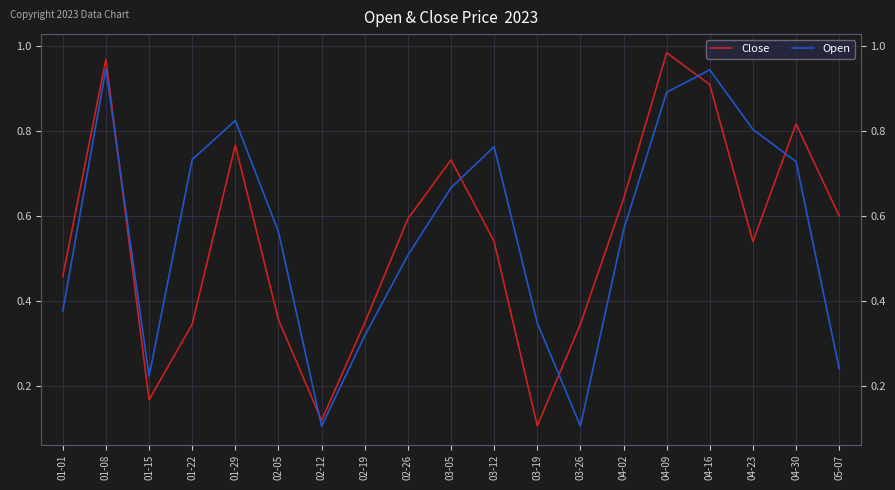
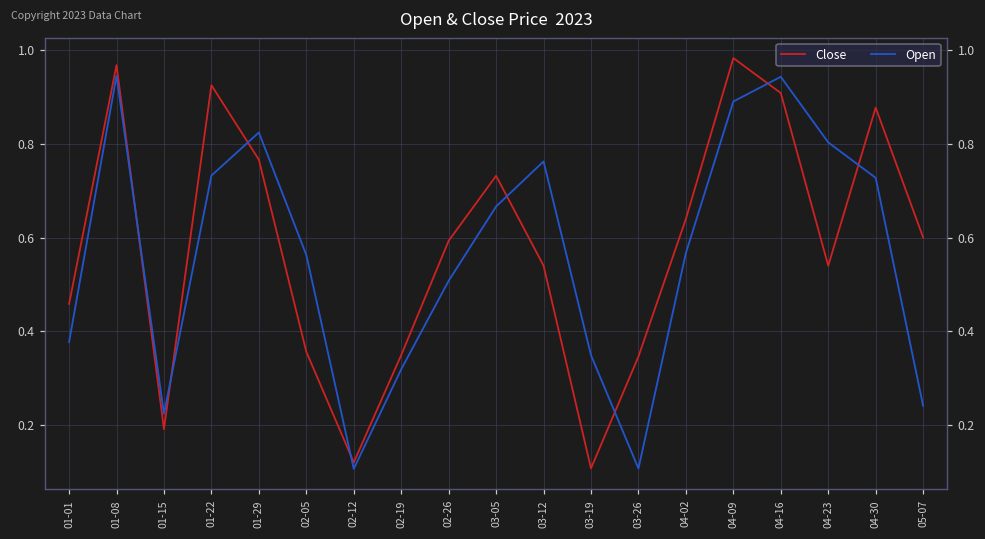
Close, 01-15: 0.17 -> 0.19
Close, 01-22: 0.35 -> 0.93
Close, 04-30: 0.82 -> 0.88
